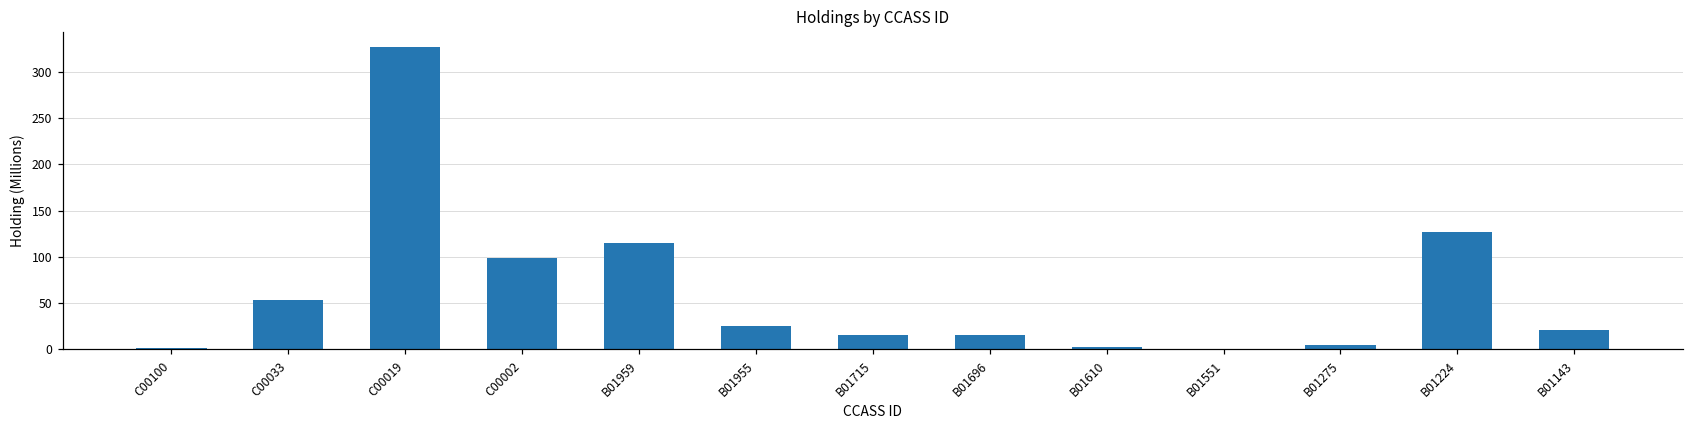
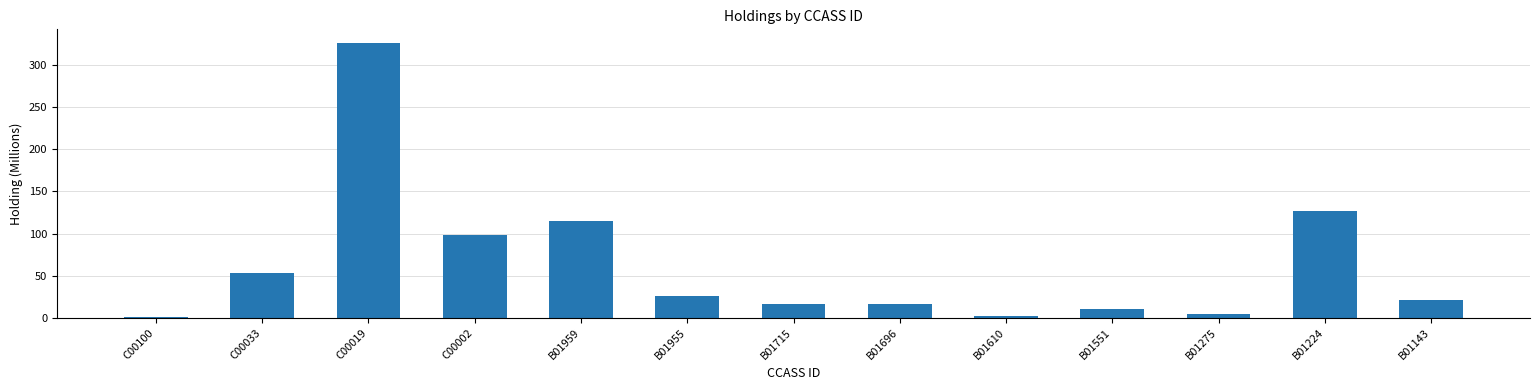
B01551: 0 -> 10
